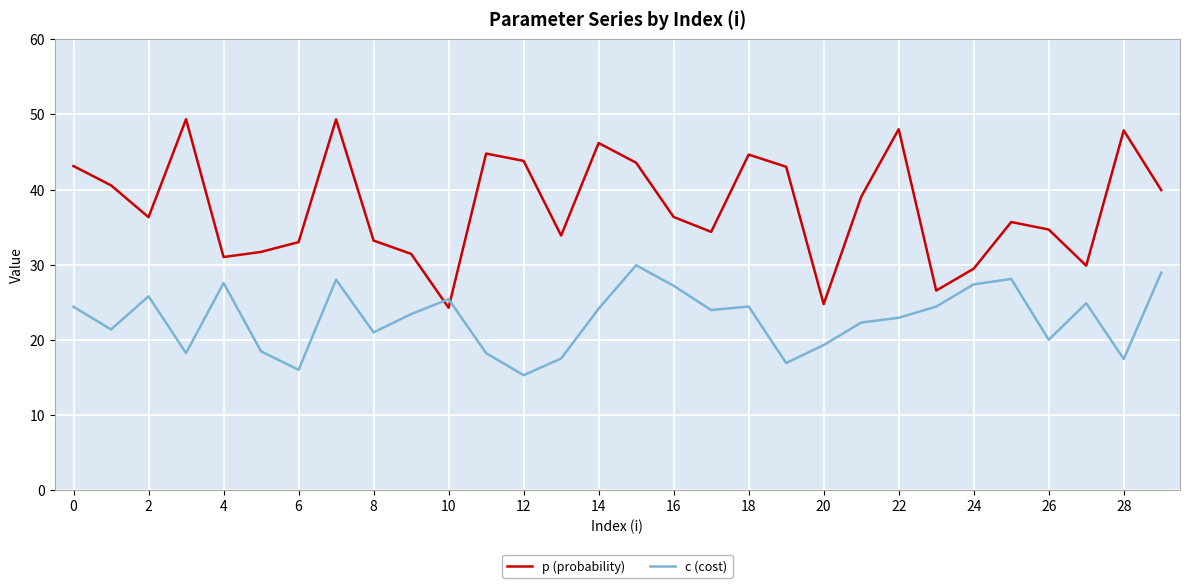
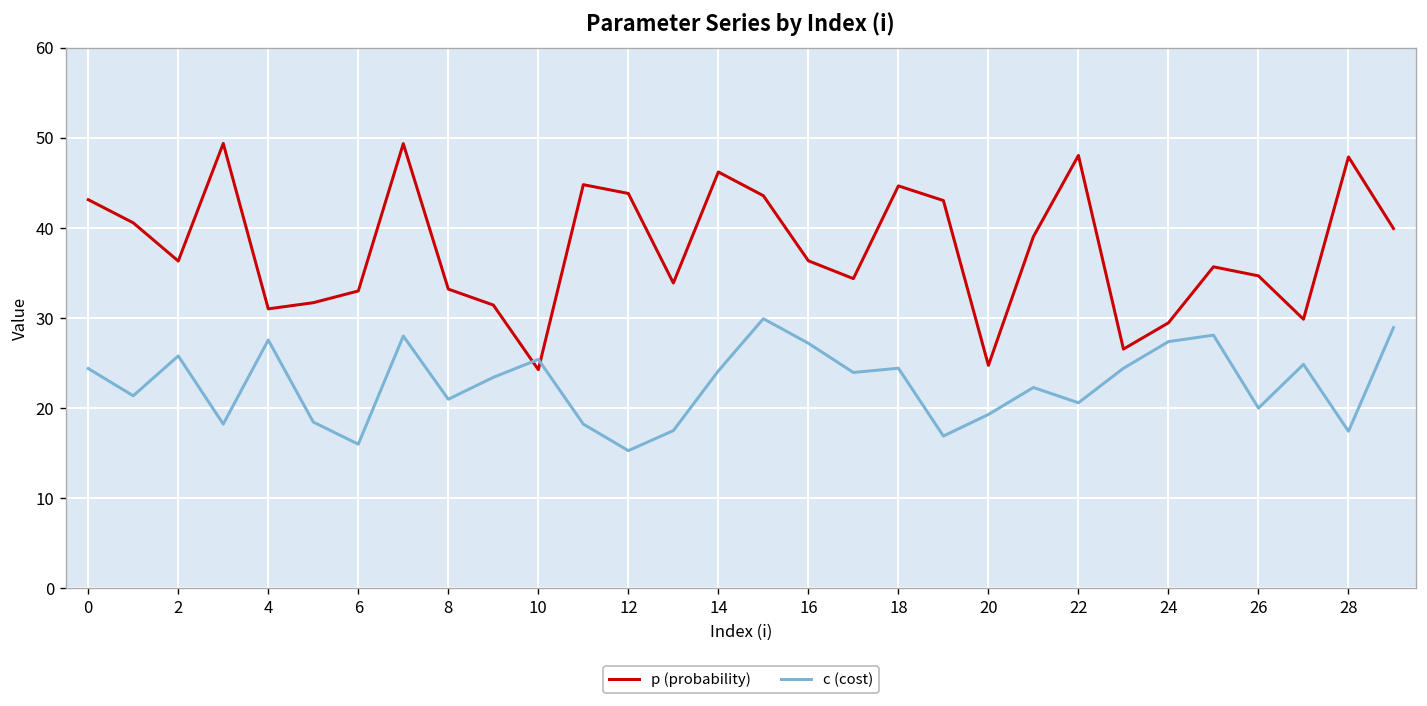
c (cost), 22: 23 -> 21
